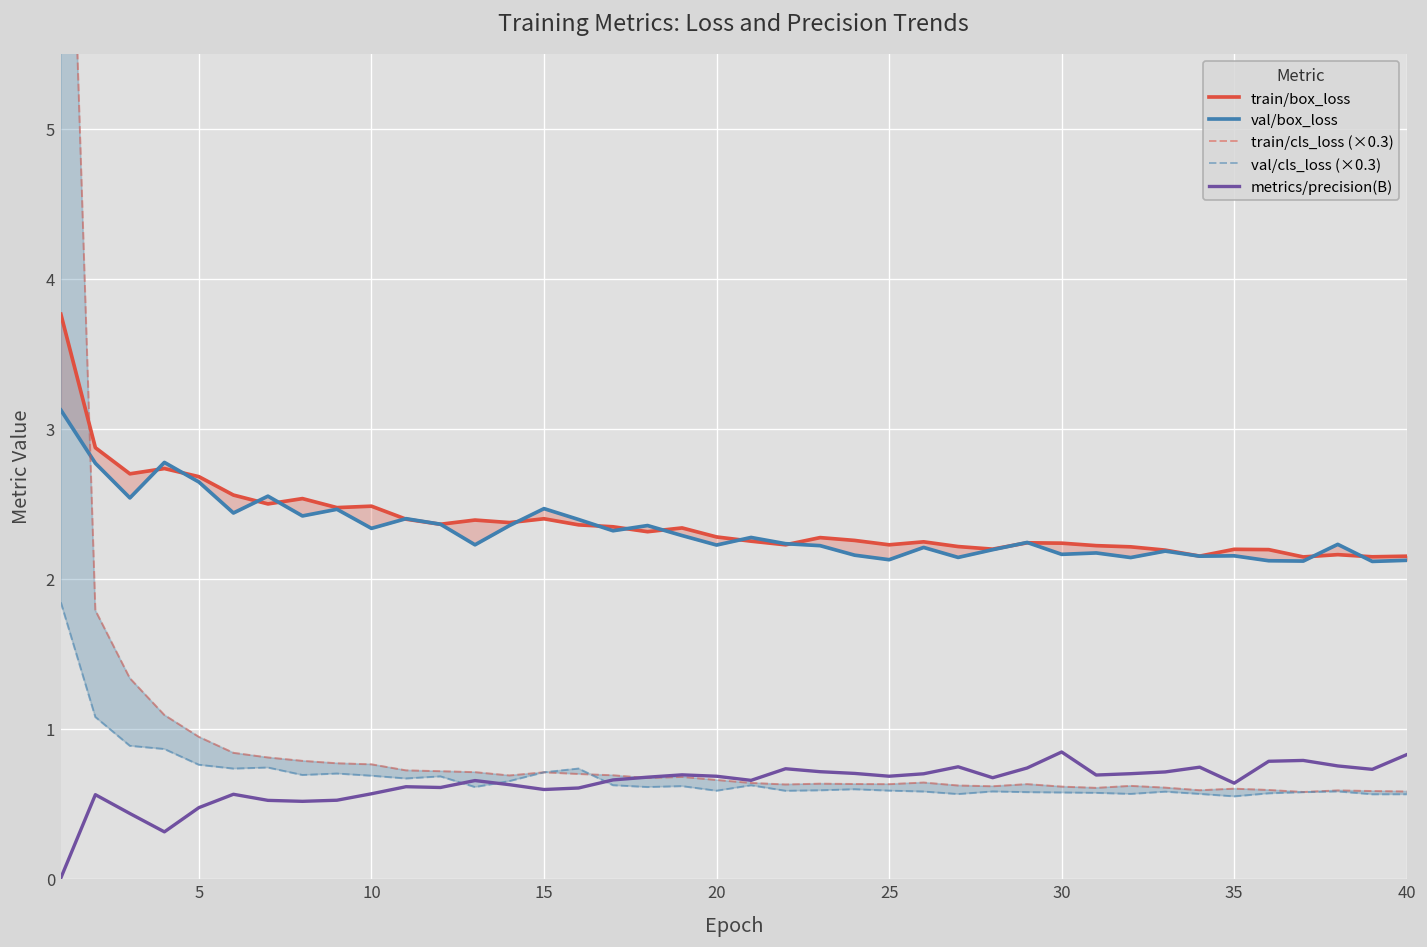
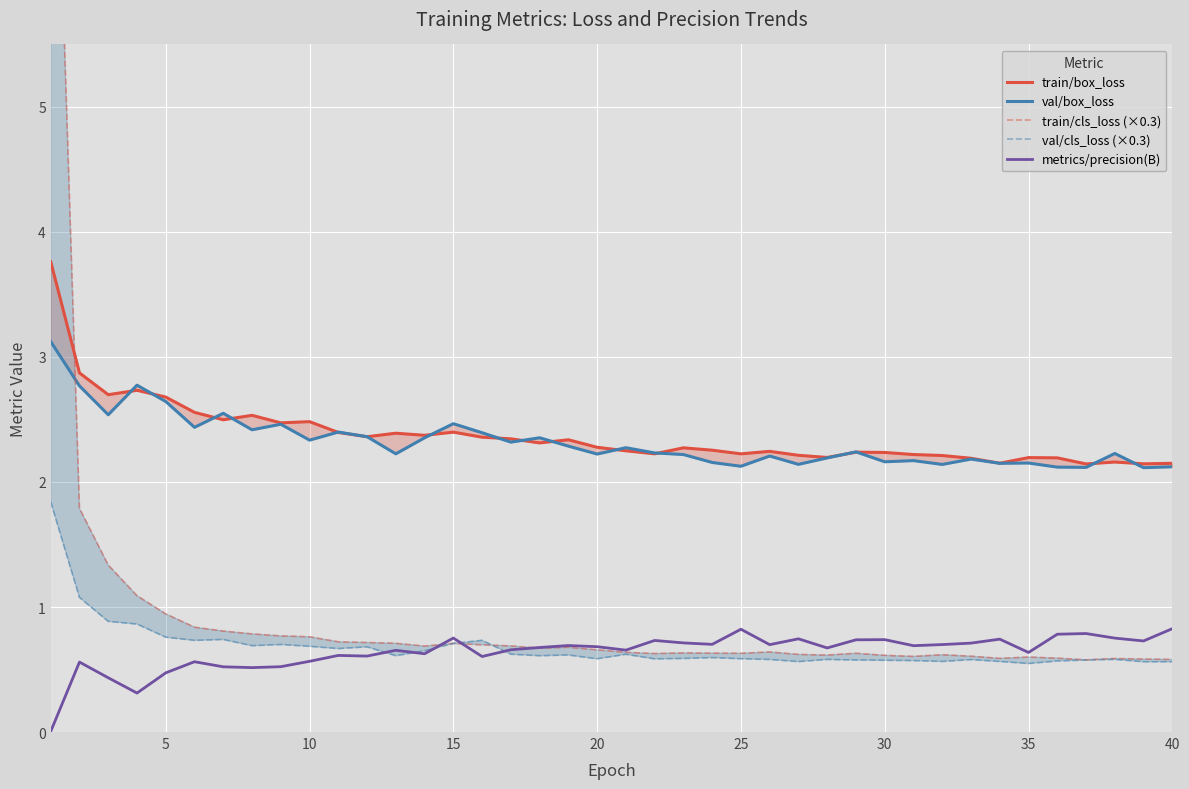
metrics/precision(B), 15: 0.59 -> 0.75
metrics/precision(B), 25: 0.68 -> 0.82
metrics/precision(B), 30: 0.84 -> 0.74
